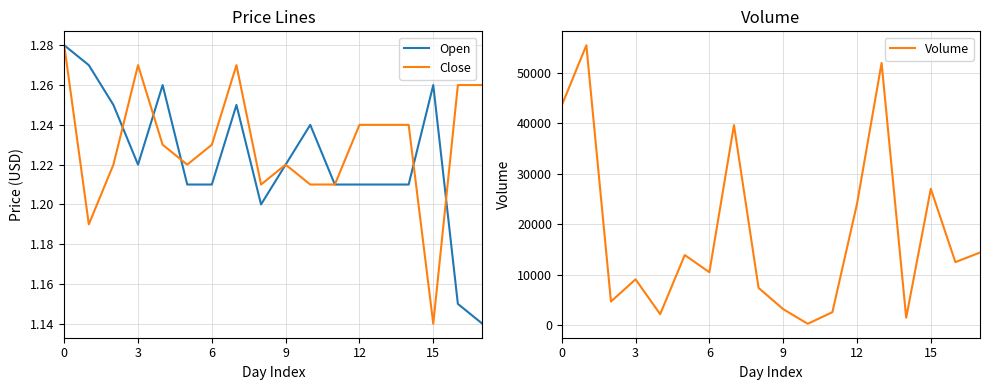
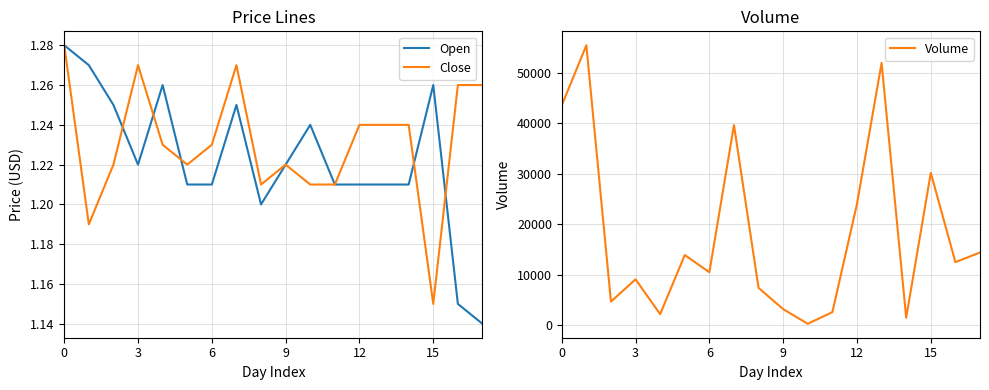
Price Lines, Close, 15: 1.14 -> 1.15
Volume, 15: 27000 -> 30000
